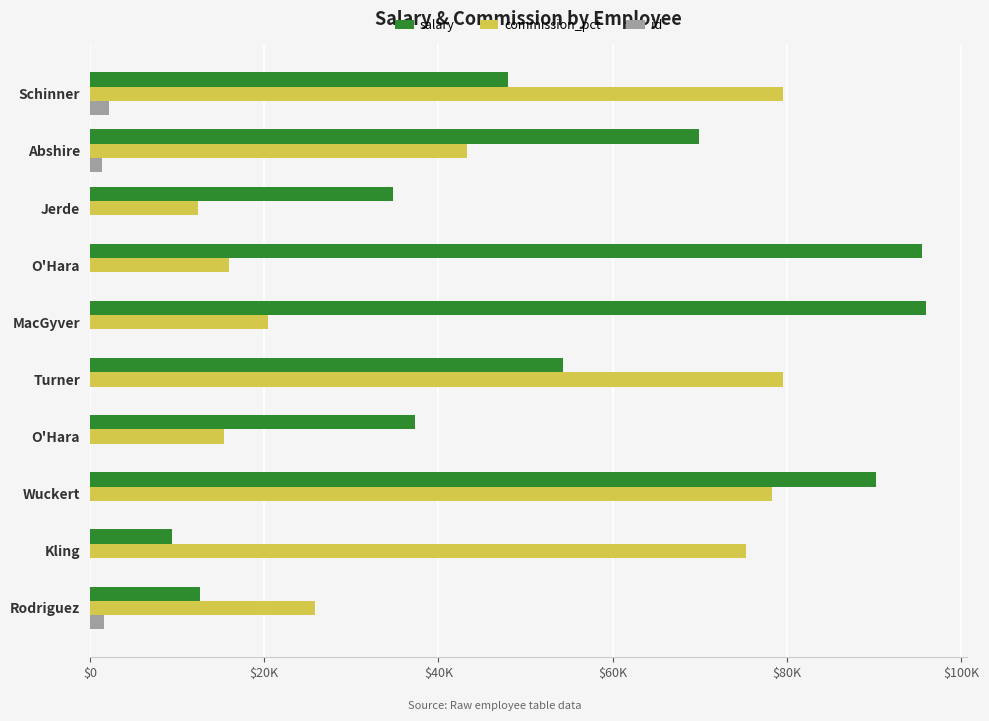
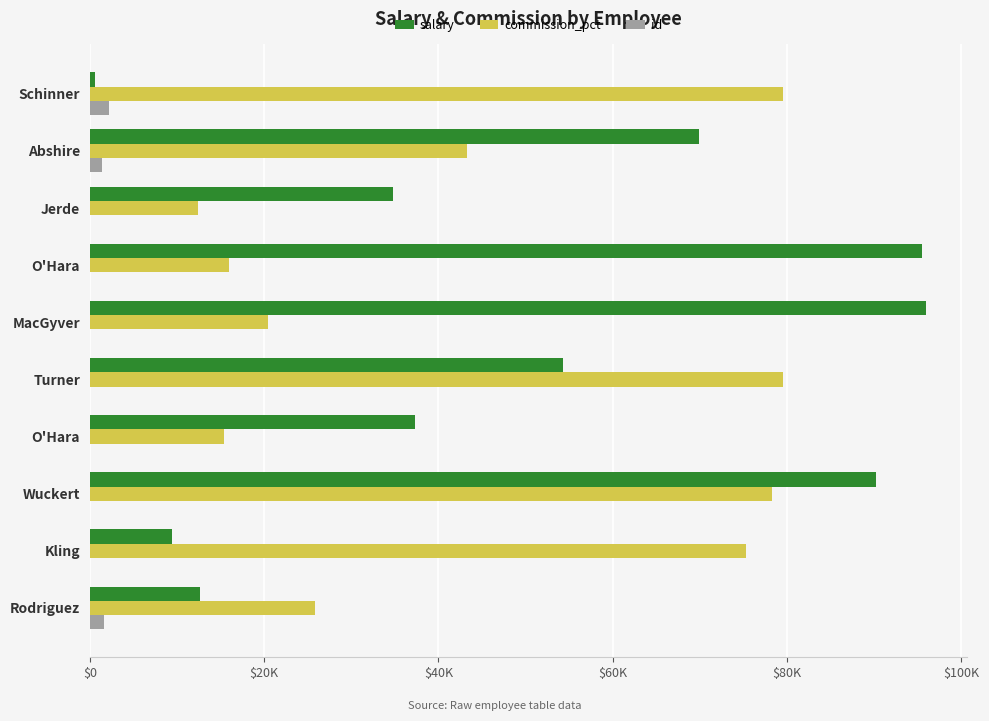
salary, Schinner: $48000 -> $1000
